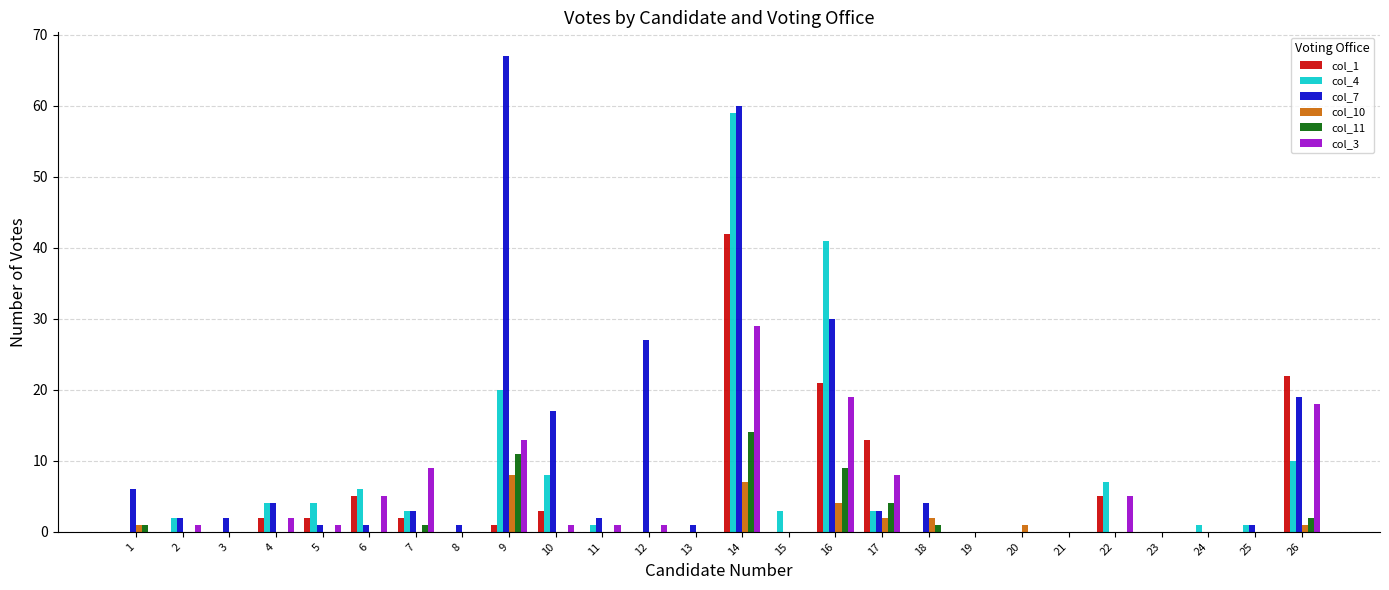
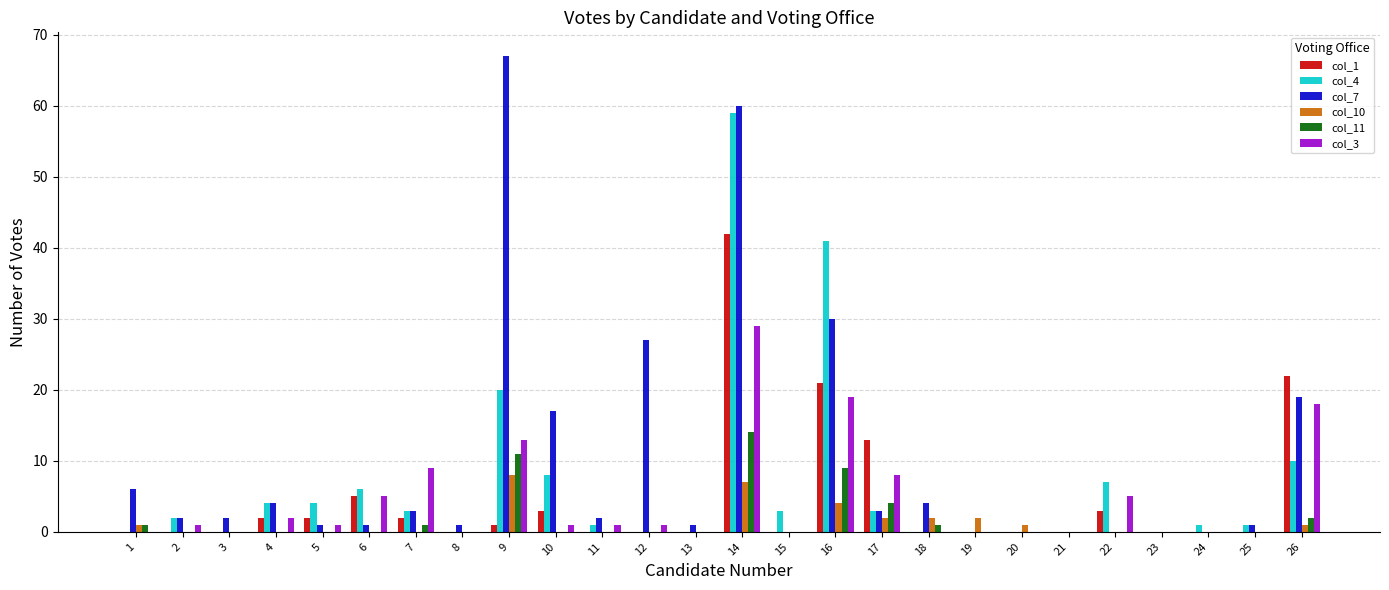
col_10, 19: 0 -> 2
col_1, 22: 5 -> 3
